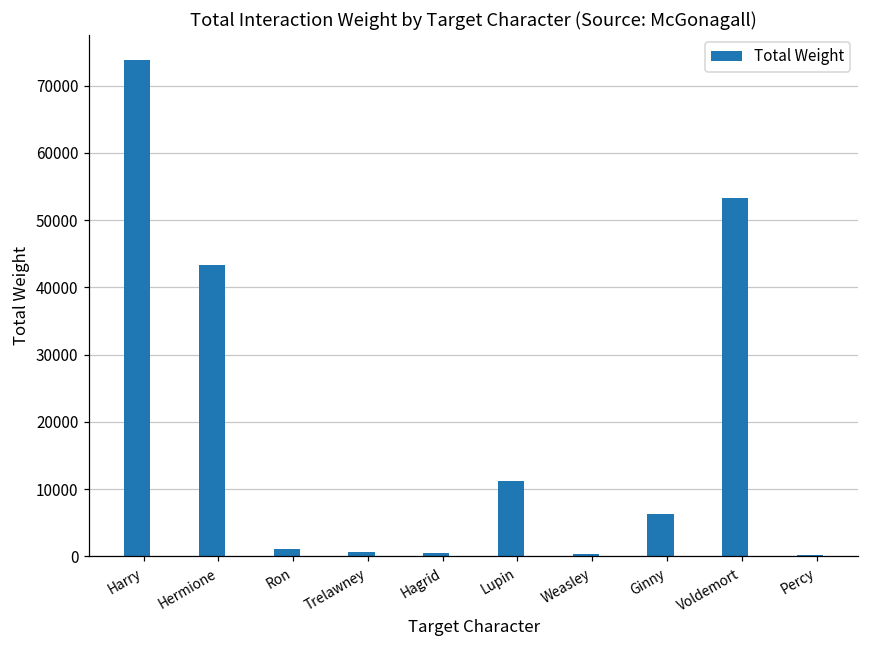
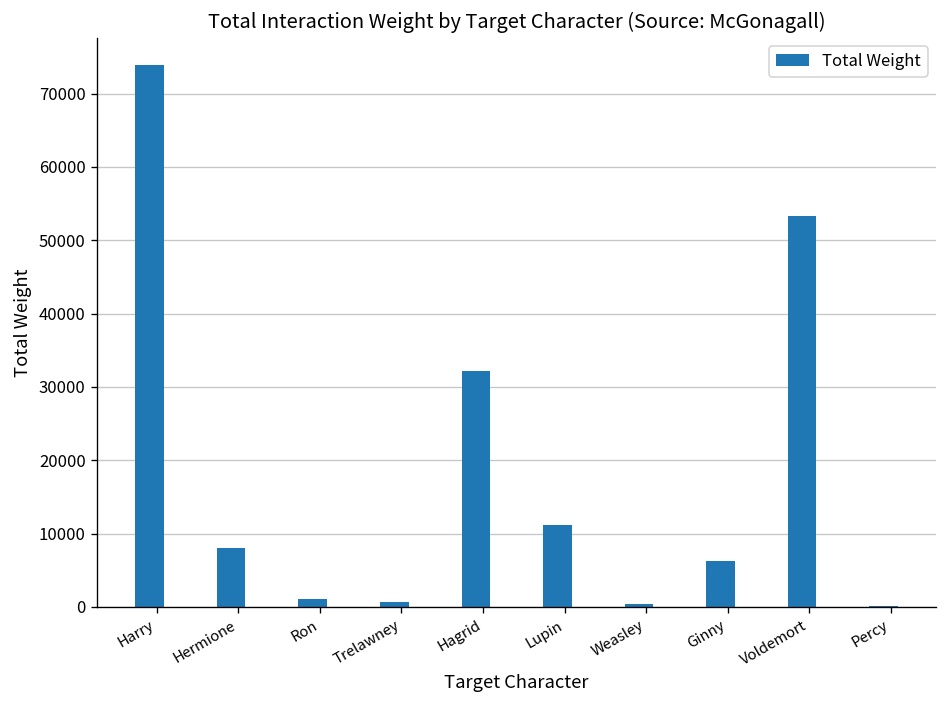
Hermione: 43000 -> 8000
Hagrid: 0 -> 32000
